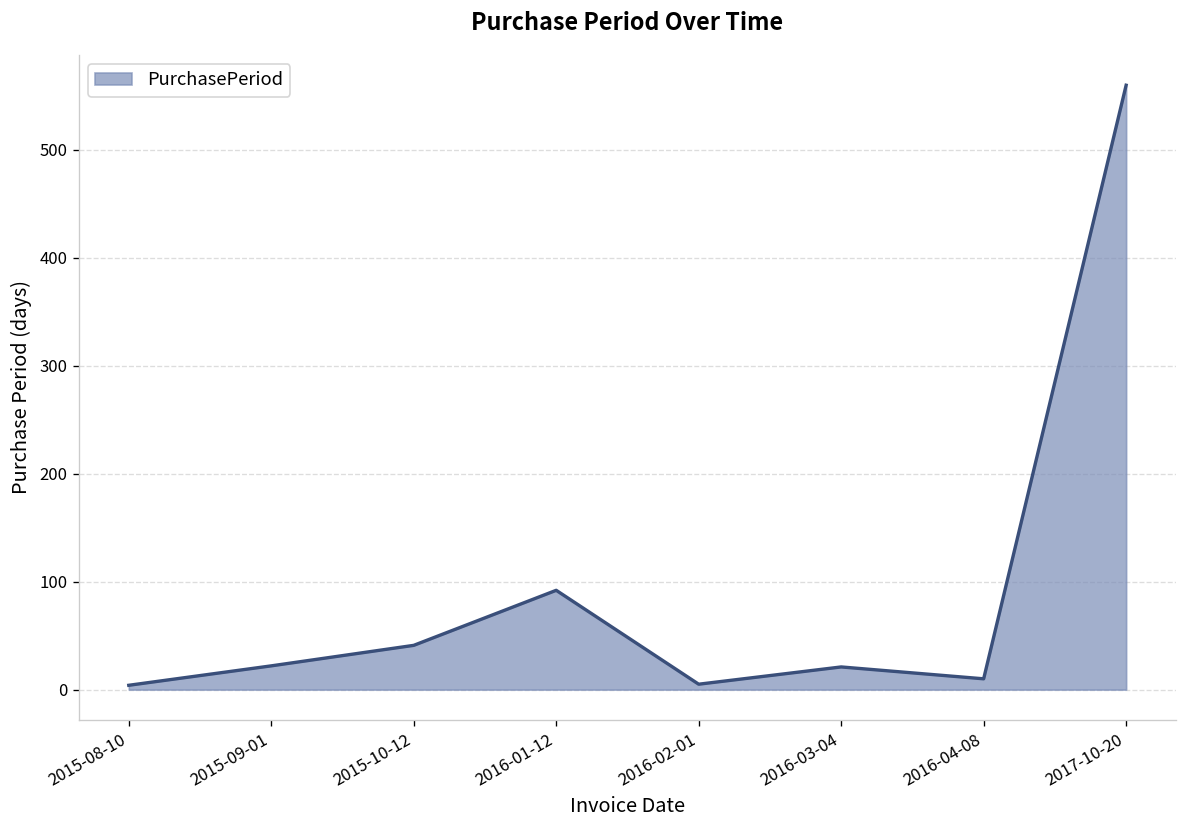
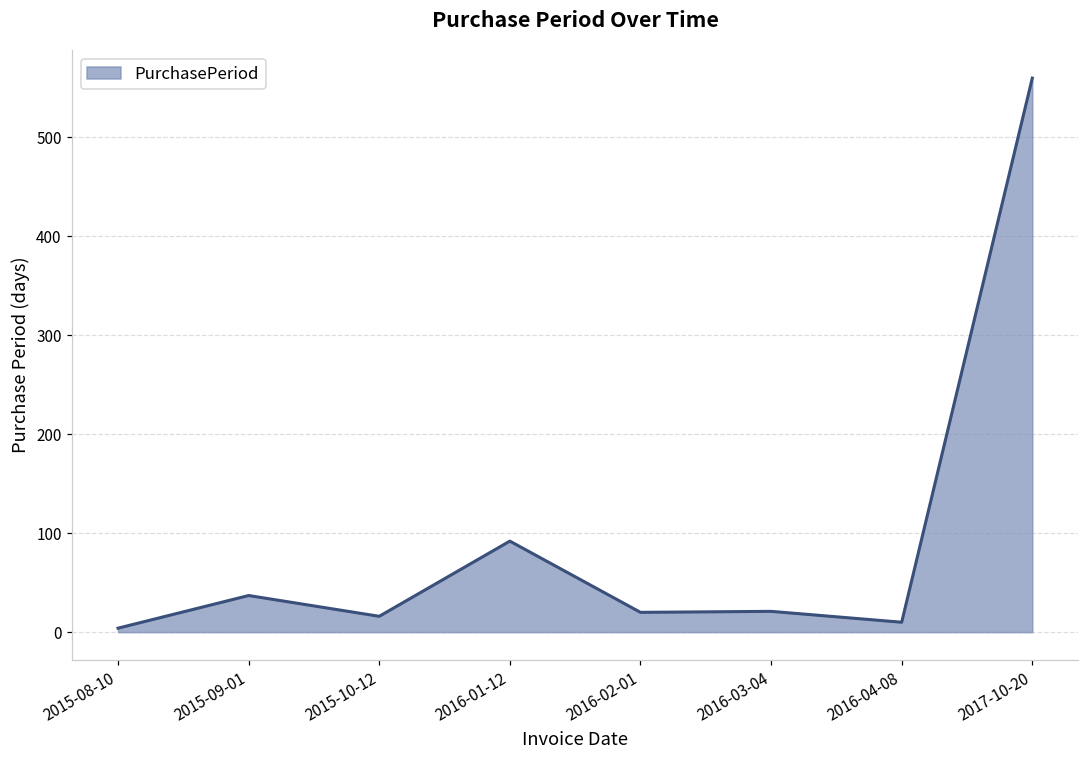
2015-09-01: 20 -> 40
2015-10-12: 40 -> 20
2016-02-01: 10 -> 20
